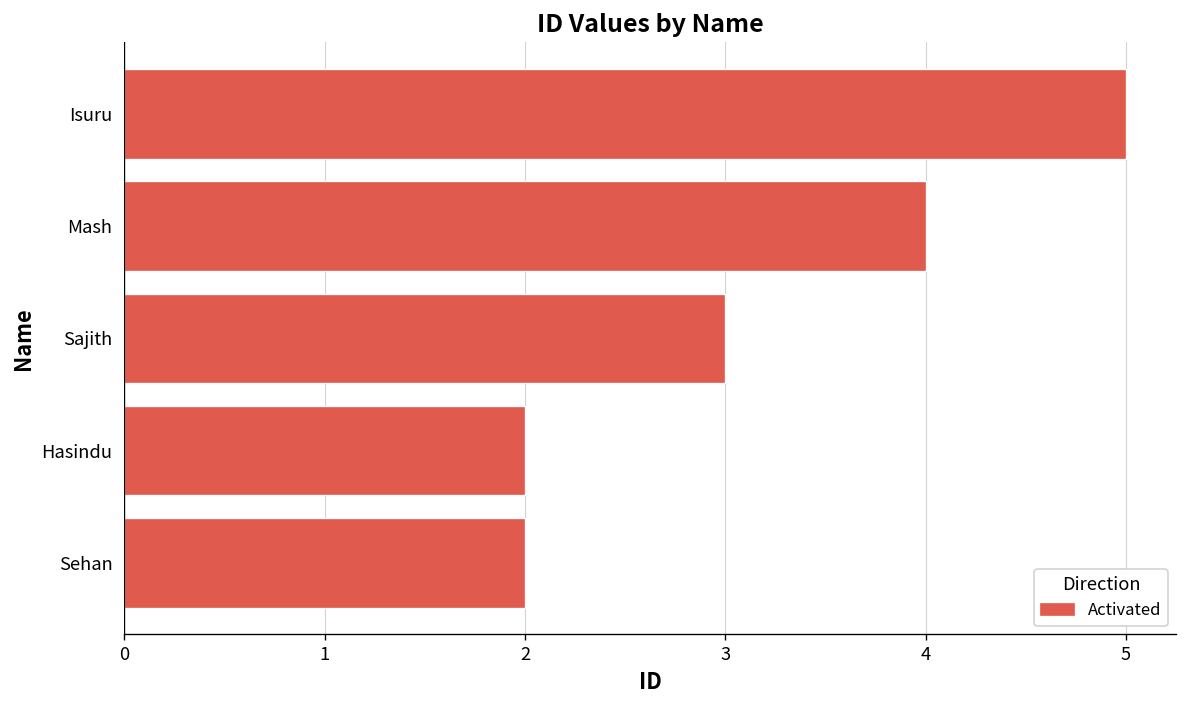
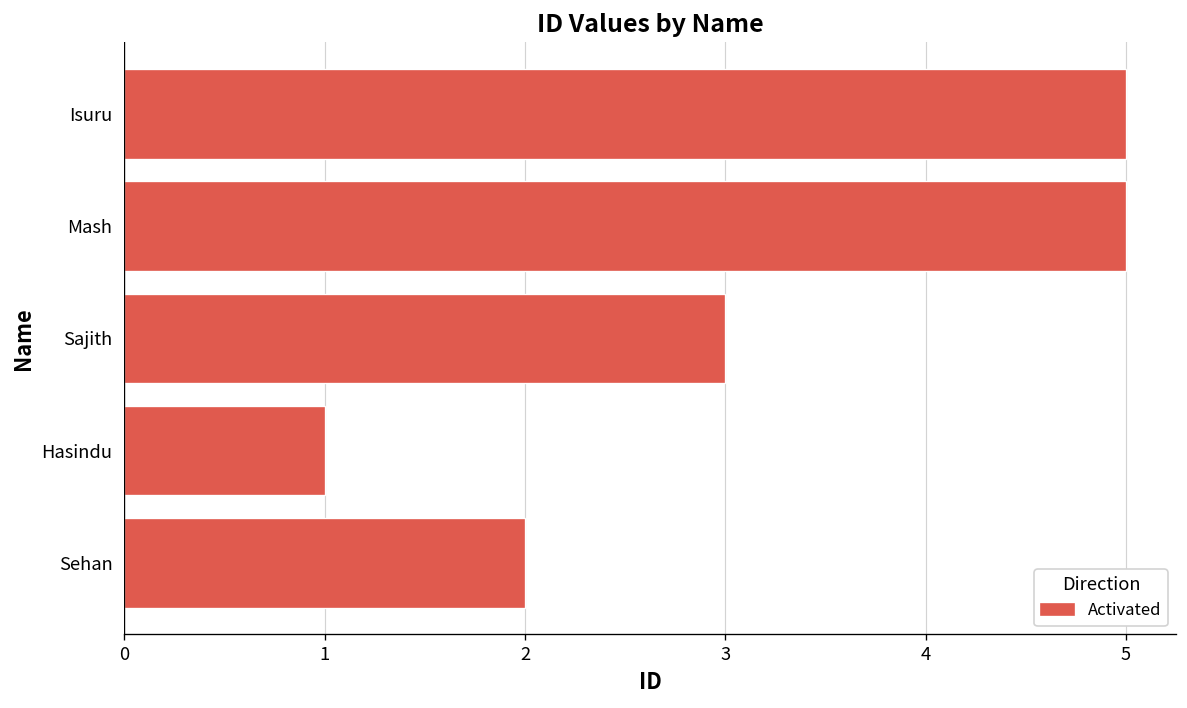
Mash: 4 -> 5
Hasindu: 2 -> 1
